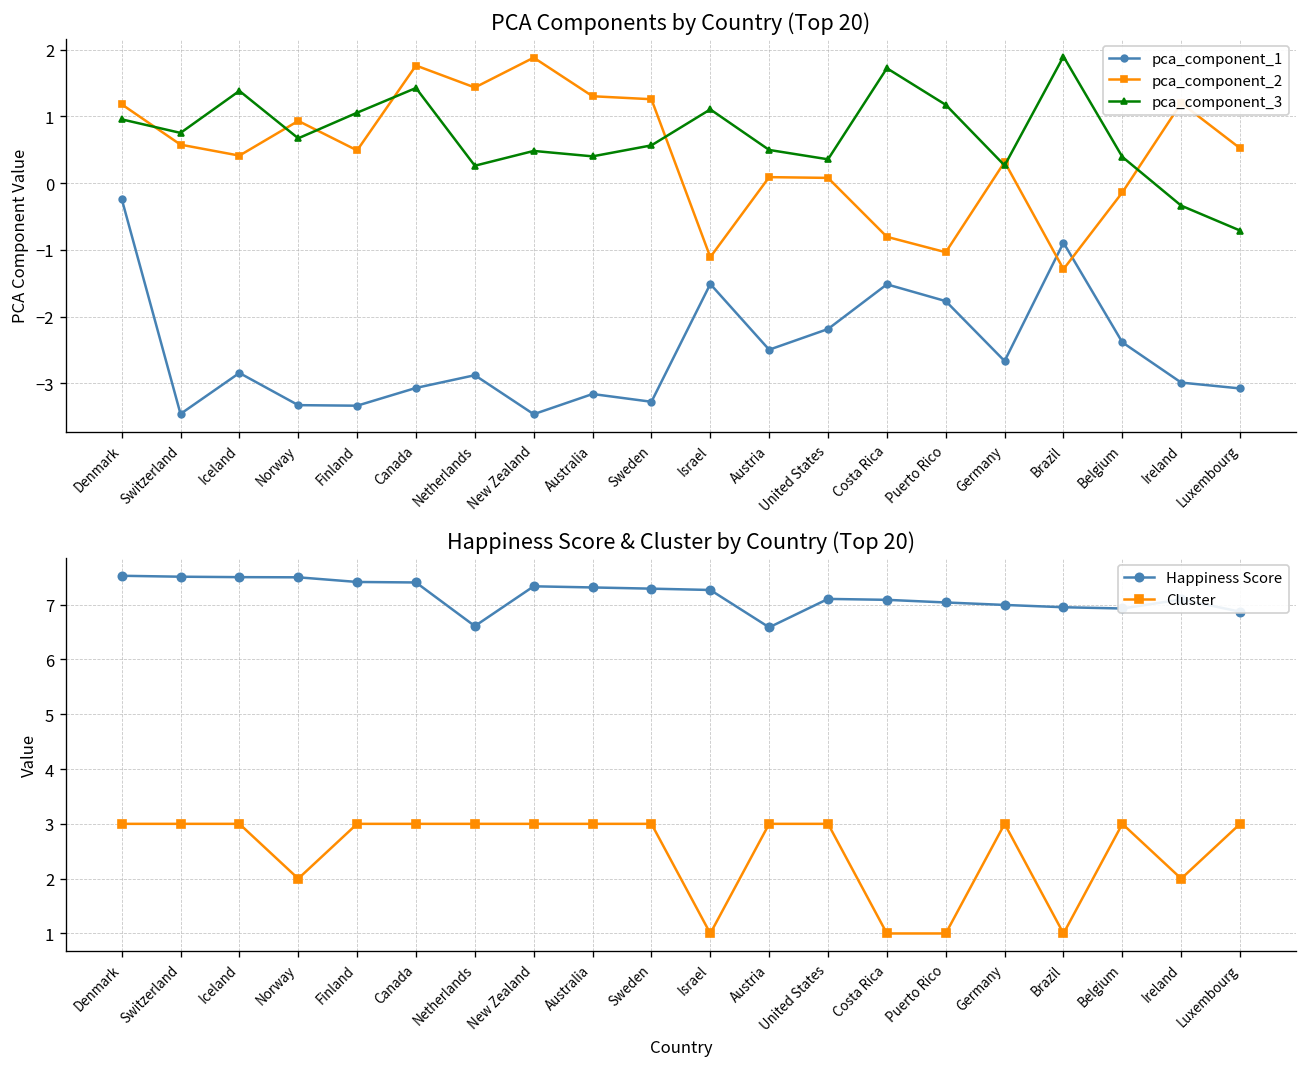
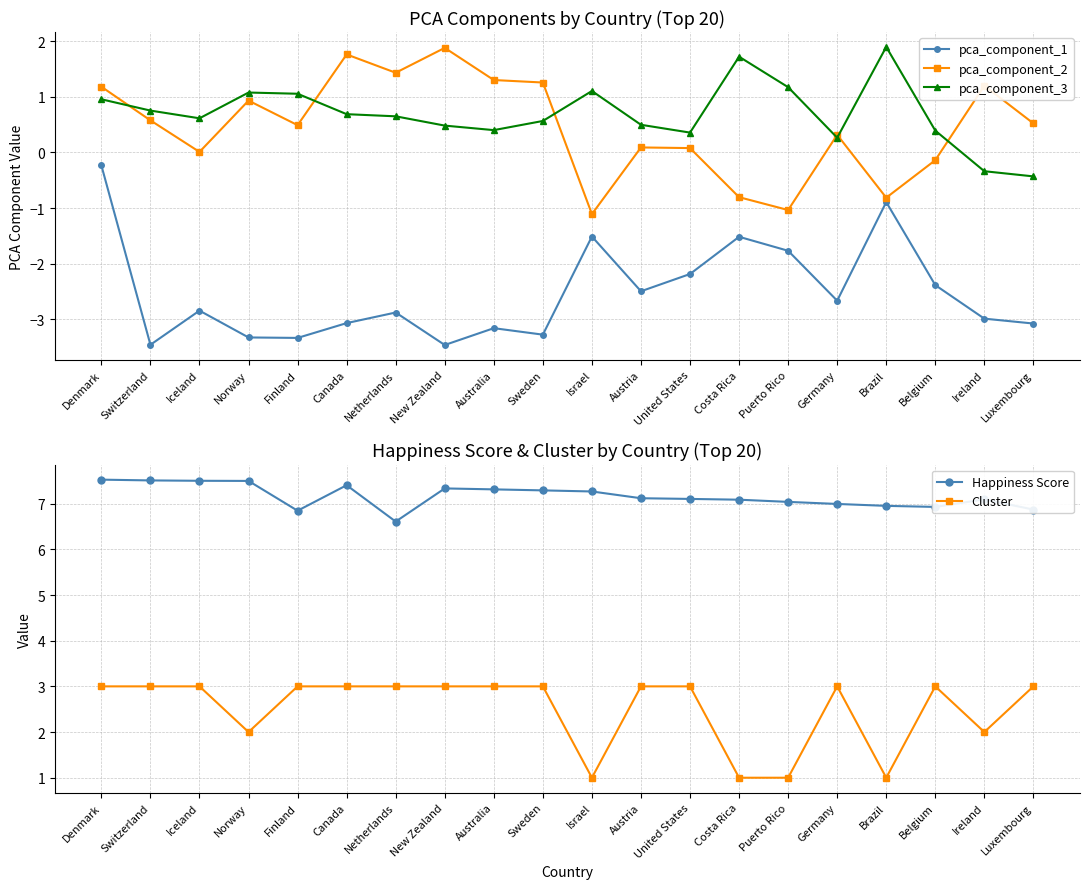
PCA Components by Country (Top 20), pca_component_2, Iceland: 0.4 -> 0.0
PCA Components by Country (Top 20), pca_component_3, Iceland: 1.4 -> 0.6
PCA Components by Country (Top 20), pca_component_3, Norway: 0.7 -> 1.1
PCA Components by Country (Top 20), pca_component_3, Canada: 1.4 -> 0.7
PCA Components by Country (Top 20), pca_component_3, Netherlands: 0.3 -> 0.6
PCA Components by Country (Top 20), pca_component_2, Brazil: -1.3 -> -0.8
PCA Components by Country (Top 20), pca_component_3, Luxembourg: -0.7 -> -0.4
Happiness Score & Cluster by Country (Top 20), Happiness Score, Finland: 7.4 -> 6.8
Happiness Score & Cluster by Country (Top 20), Happiness Score, Austria: 6.6 -> 7.1
